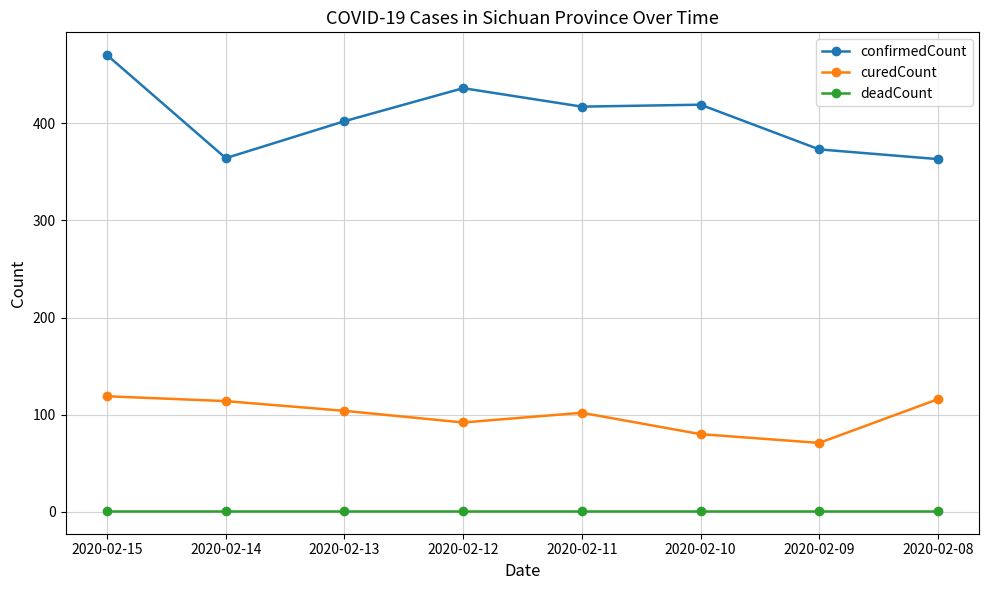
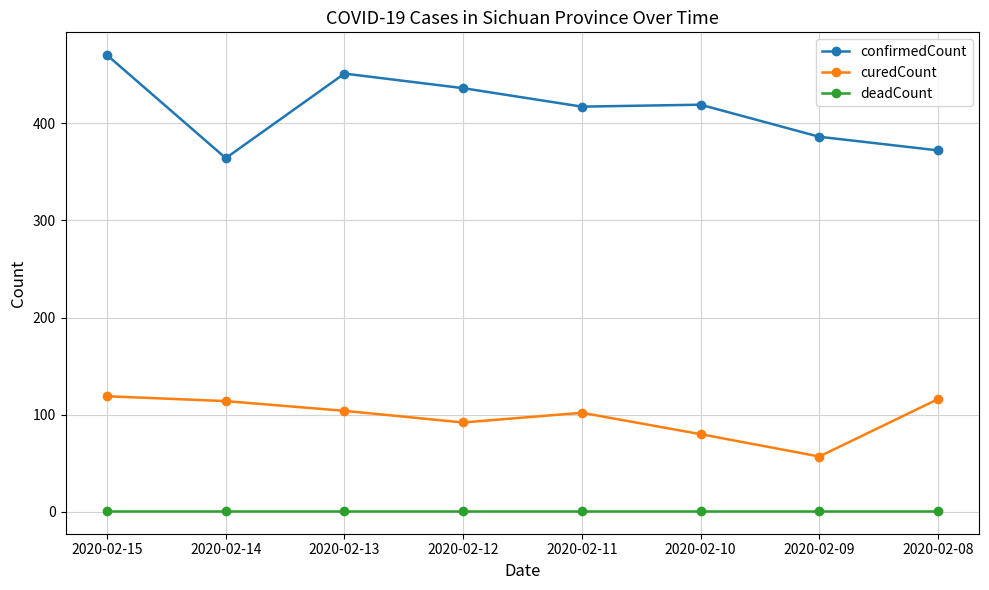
confirmedCount, 2020-02-13: 400 -> 450
confirmedCount, 2020-02-09: 370 -> 390
curedCount, 2020-02-09: 70 -> 60
confirmedCount, 2020-02-08: 360 -> 370
